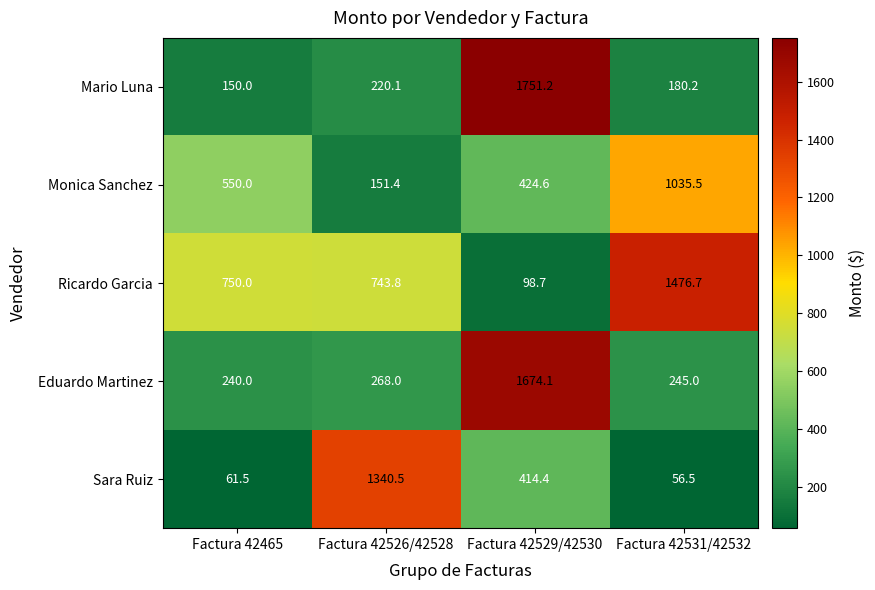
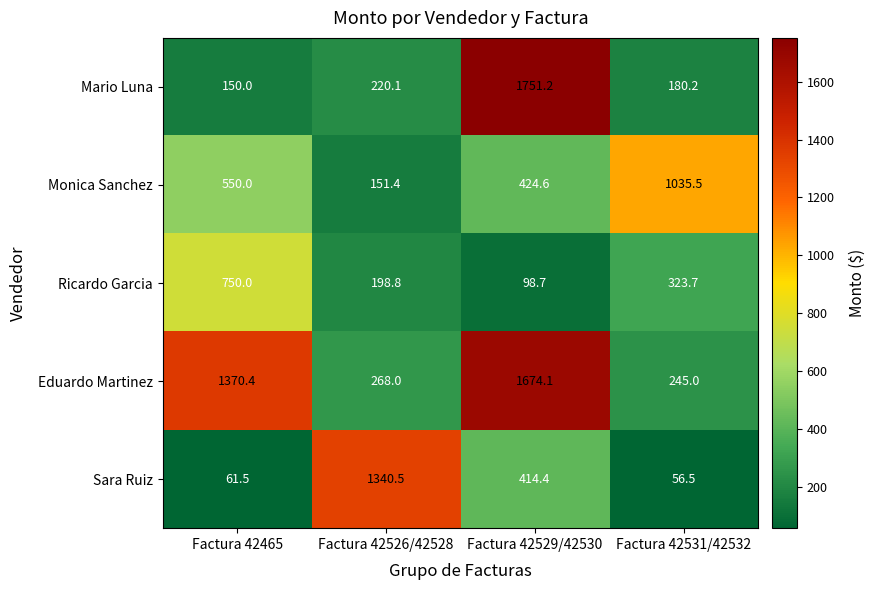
Ricardo Garcia, Factura 42526/42528: 743.8 -> 198.8
Ricardo Garcia, Factura 42531/42532: 1476.7 -> 323.7
Eduardo Martinez, Factura 42465: 240.0 -> 1370.4
